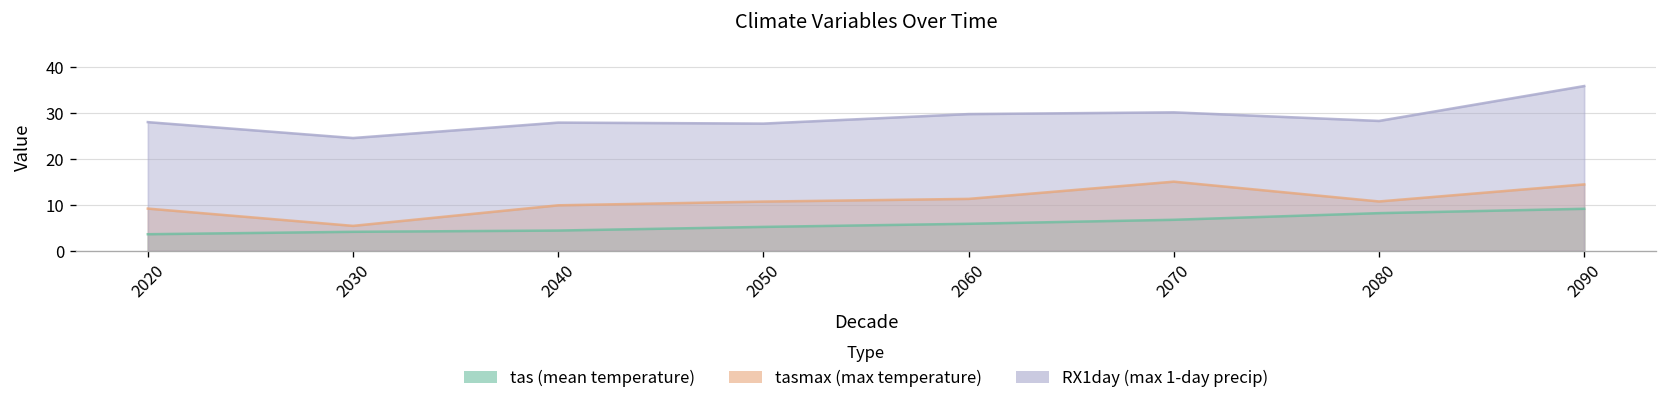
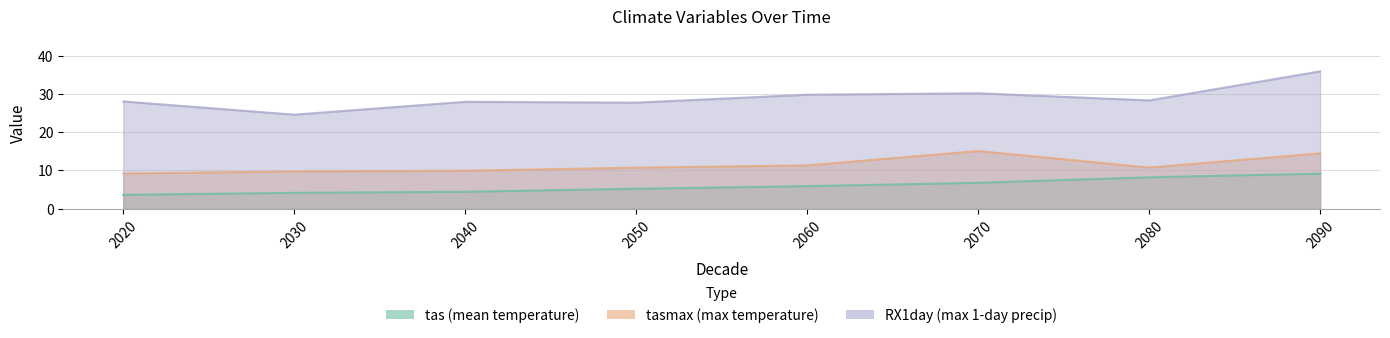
tasmax (max temperature), 2030: 5 -> 10
